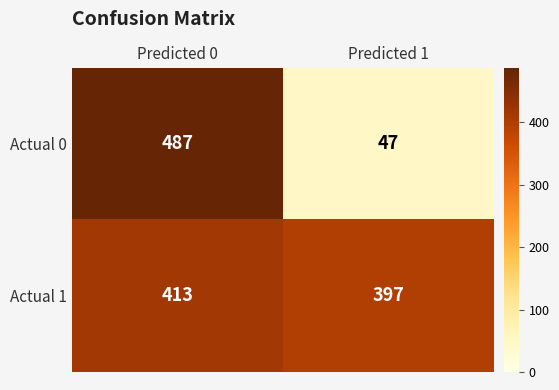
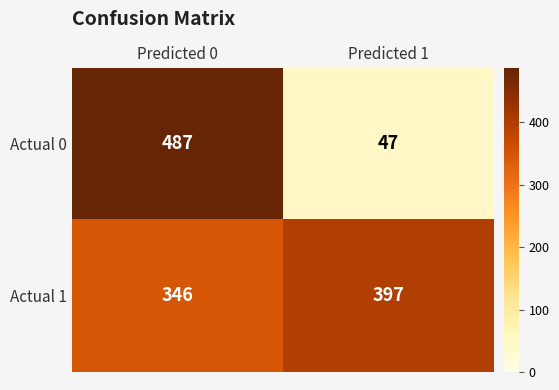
Actual 1, Predicted 0: 413 -> 346
